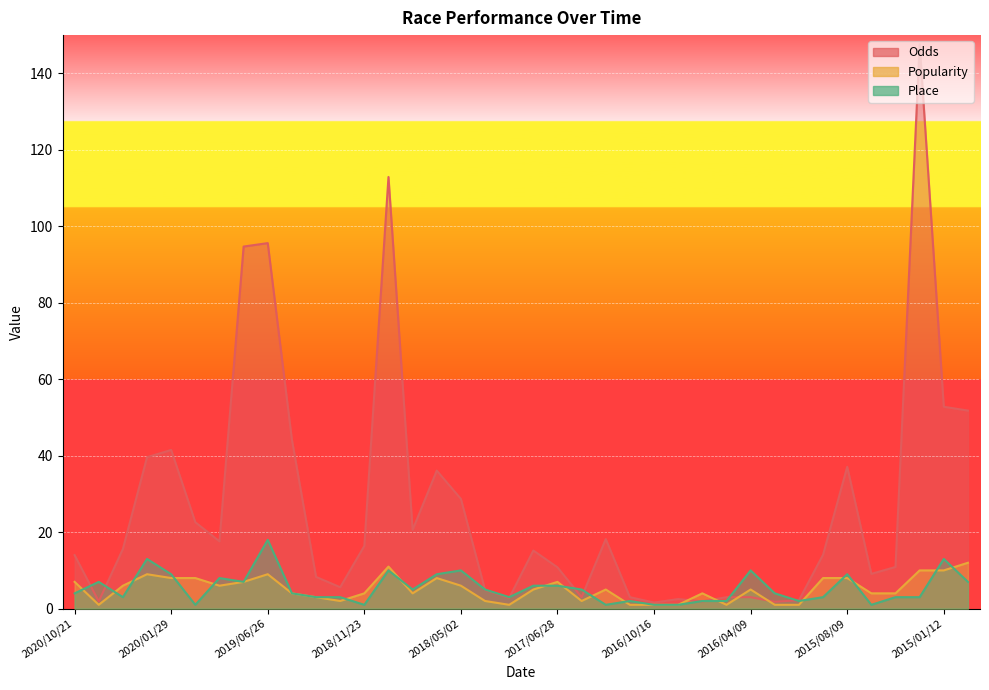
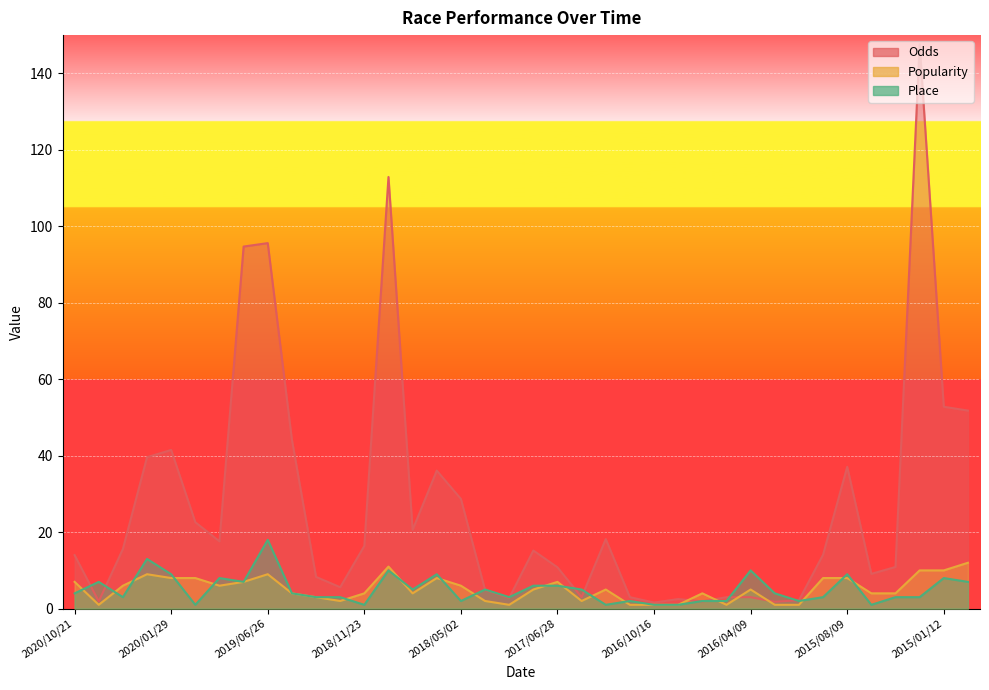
Place, 2018/05/02: 10 -> 2
Place, 2015/01/12: 13 -> 8
